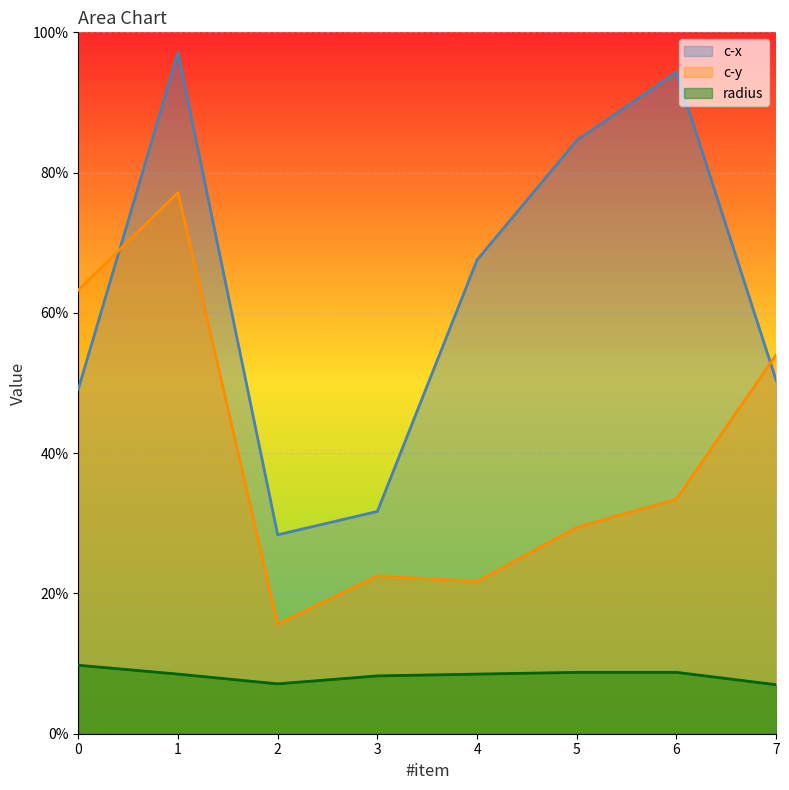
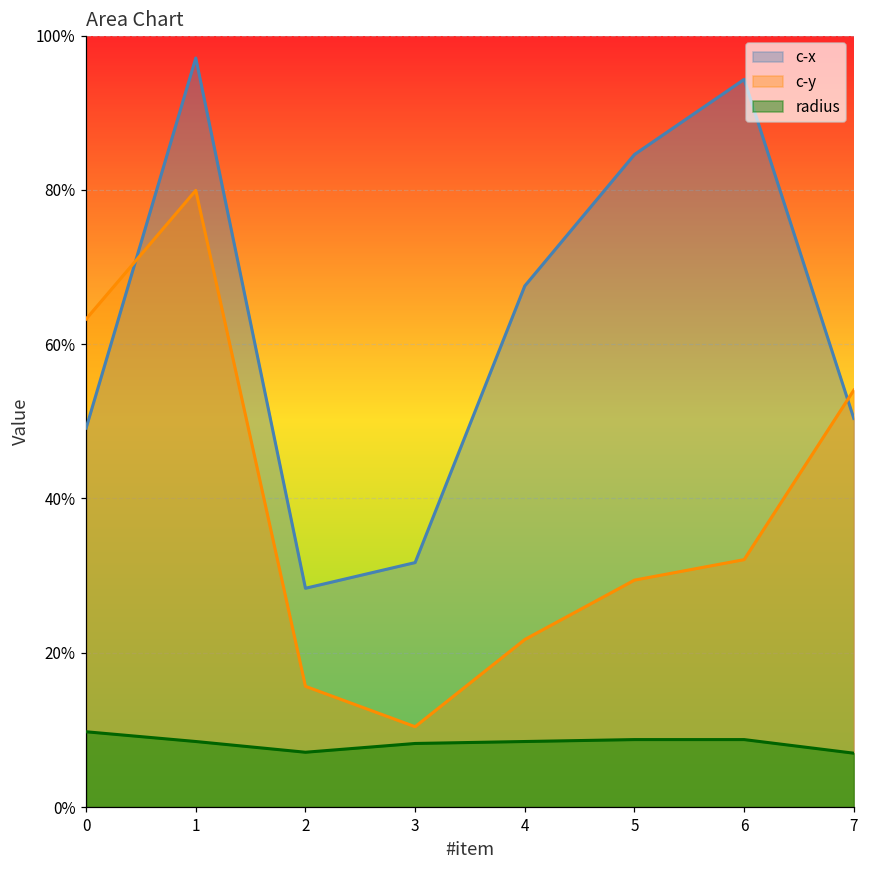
c-y, 1: 77% -> 80%
c-y, 3: 22% -> 10%
c-y, 6: 33% -> 32%
